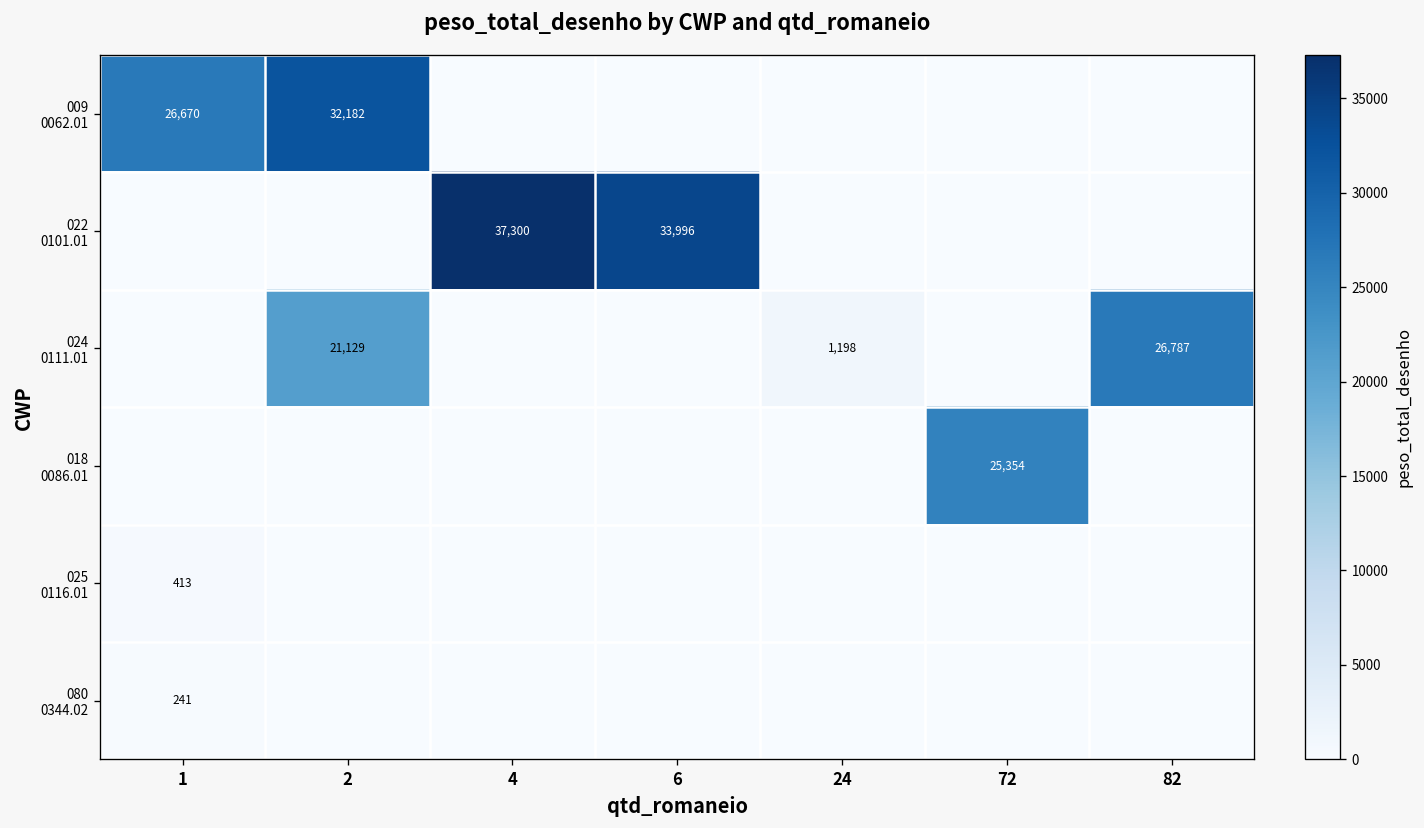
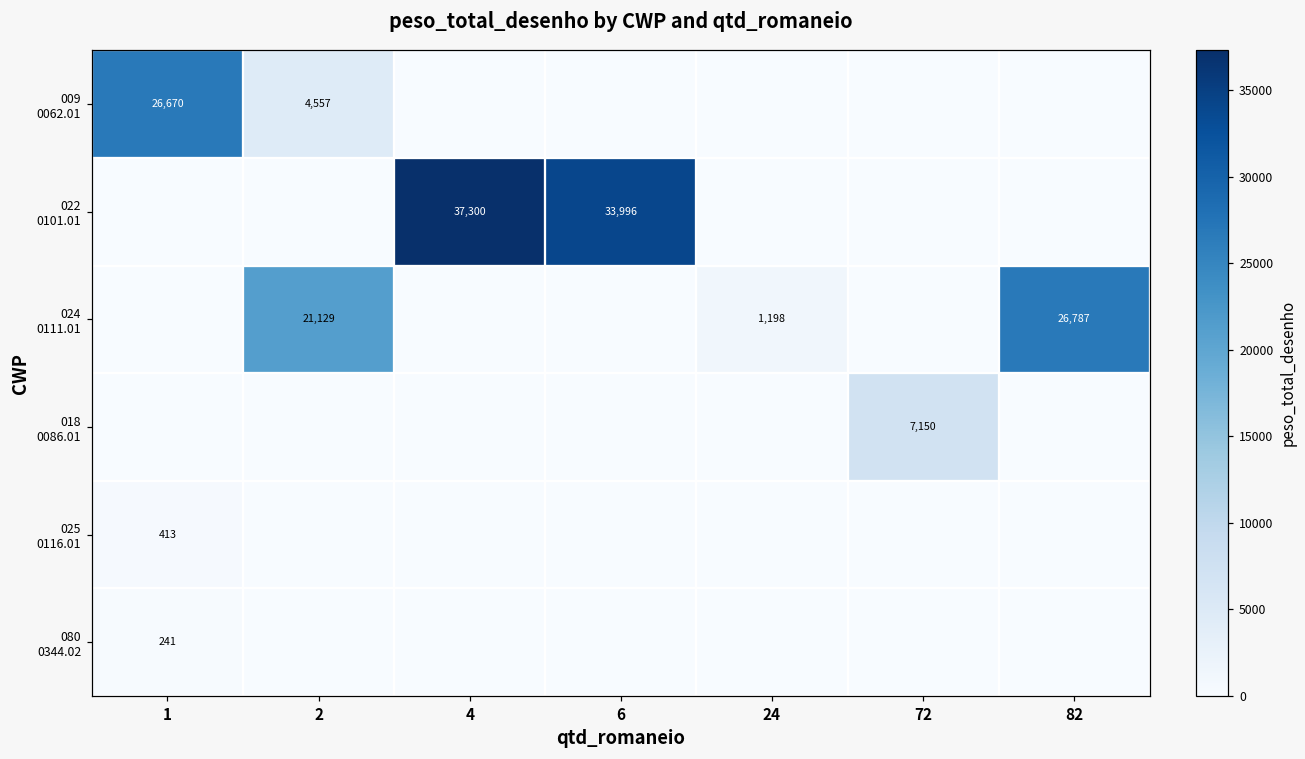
009 0062.01, 2: 32,182 -> 4,557
018 0086.01, 72: 25,354 -> 7,150
